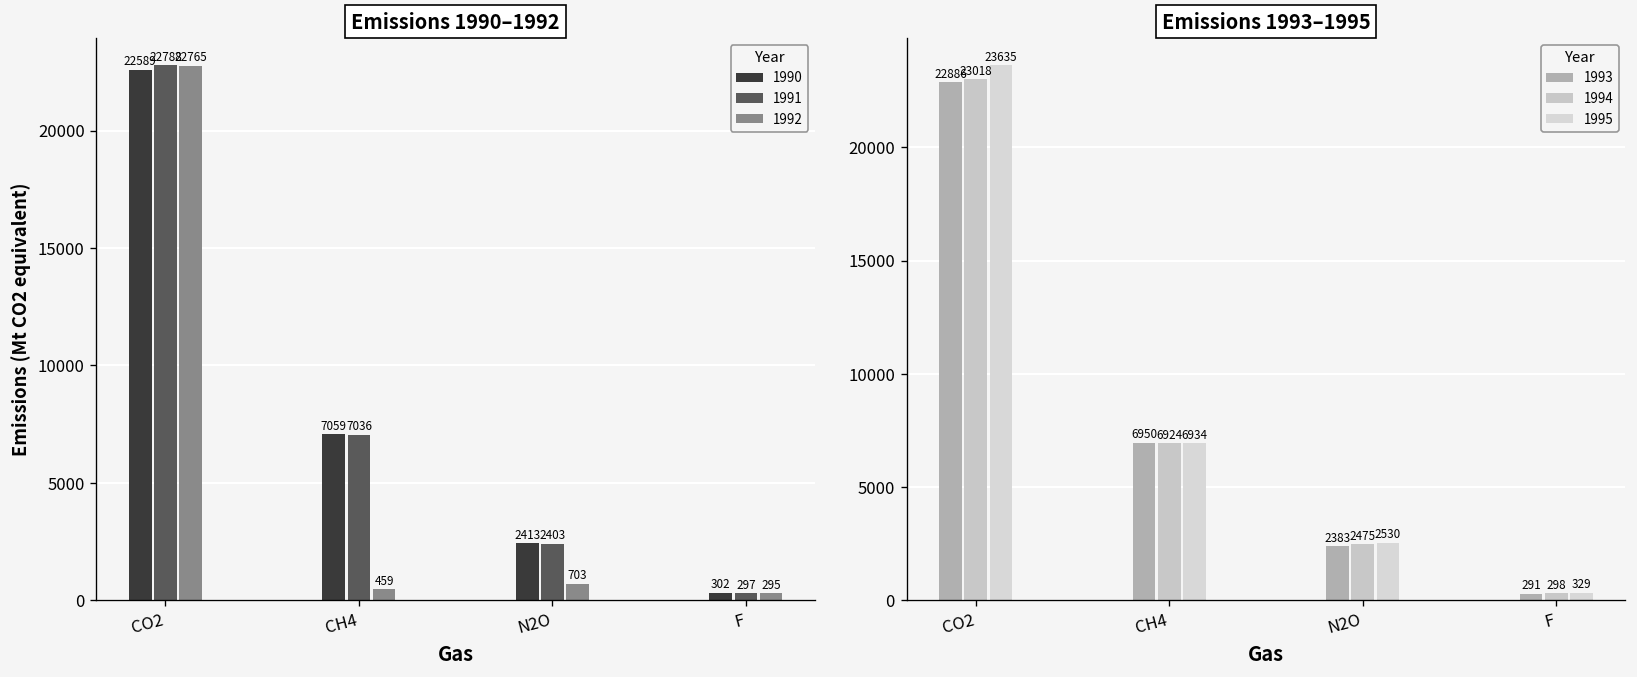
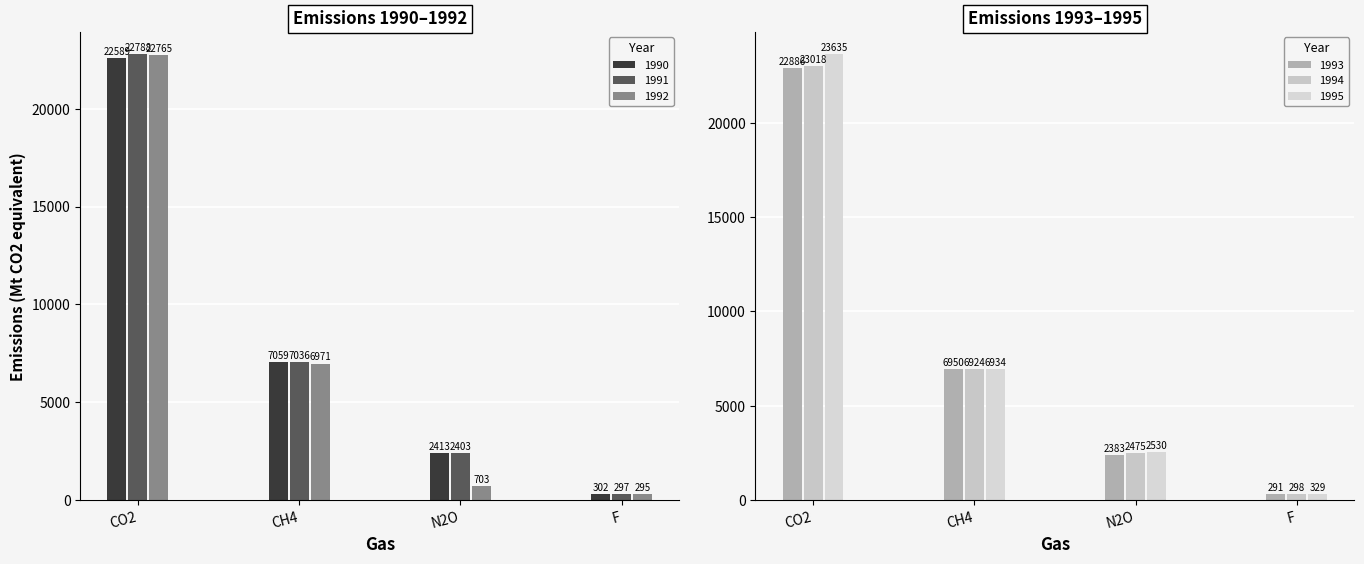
Emissions 1990–1992, 1992, CH4: 459 -> 6971
